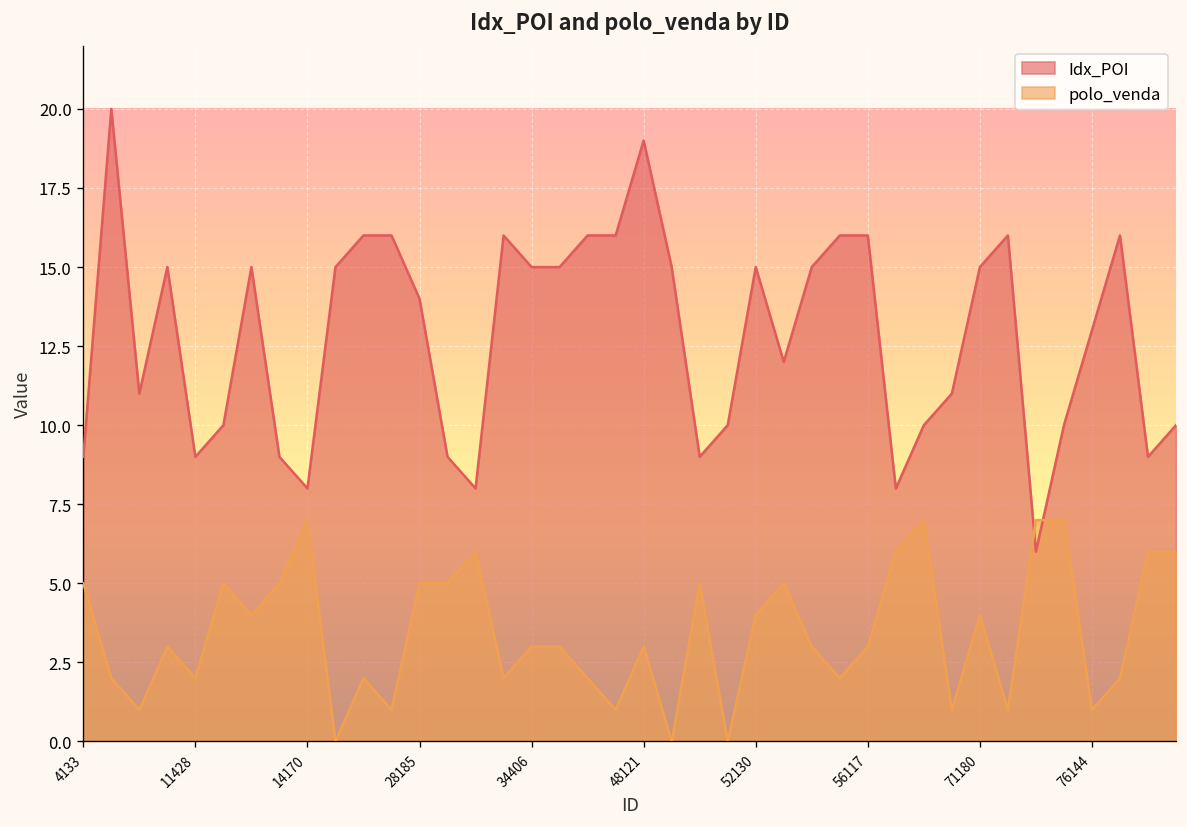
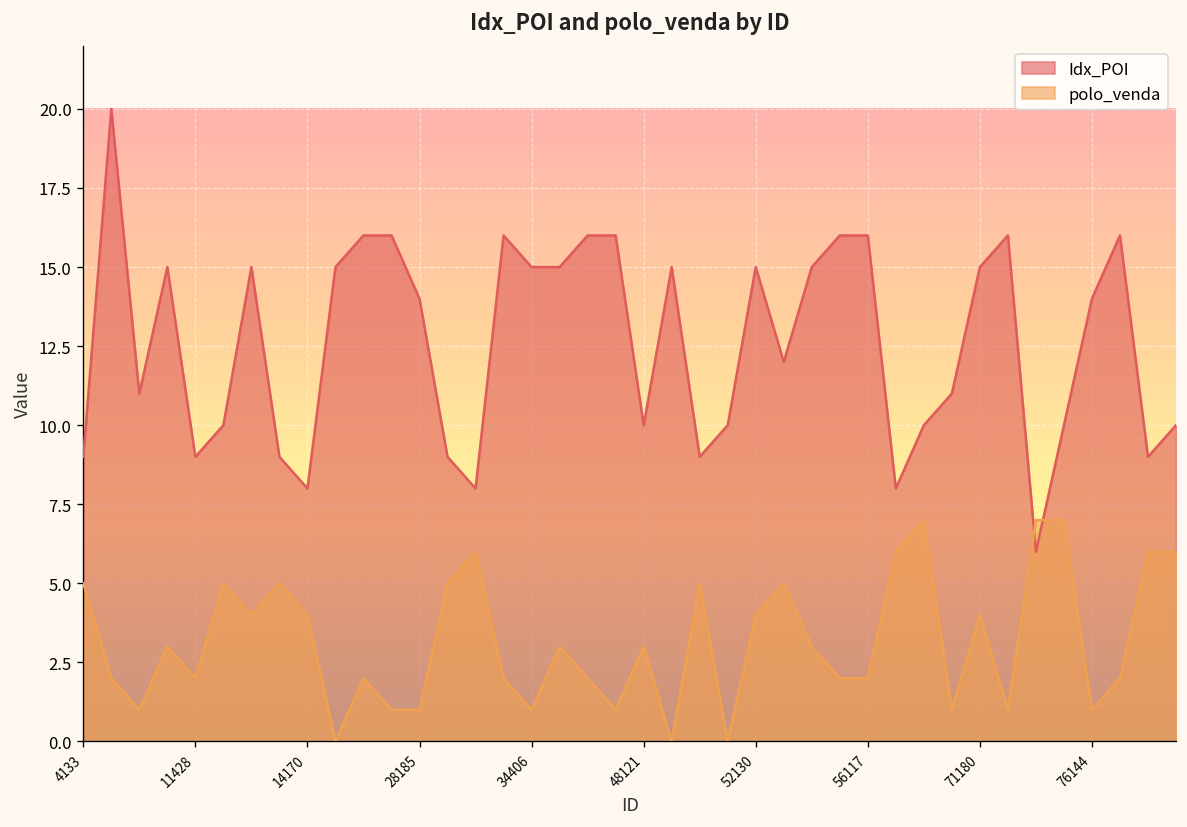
polo_venda, 14170: 7 -> 4
polo_venda, 28185: 5 -> 1
polo_venda, 34406: 3 -> 1
Idx_POI, 48121: 19 -> 10
polo_venda, 56117: 3 -> 2
Idx_POI, 76144: 13 -> 14
